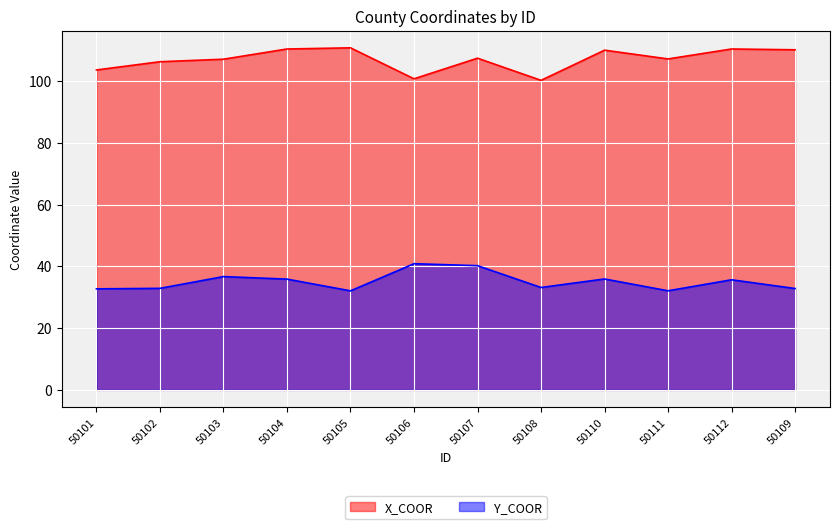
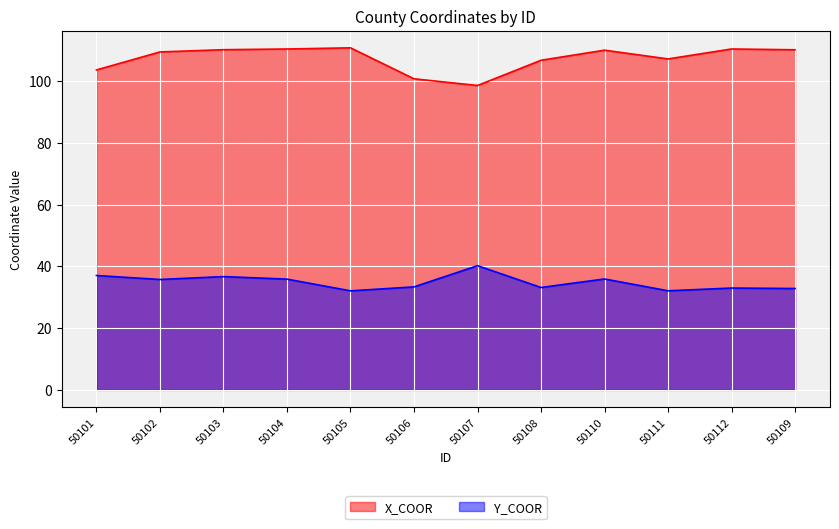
Y_COOR, 50101: 33 -> 37
X_COOR, 50102: 106 -> 109
Y_COOR, 50102: 33 -> 36
X_COOR, 50103: 107 -> 110
Y_COOR, 50106: 41 -> 33
X_COOR, 50107: 107 -> 99
X_COOR, 50108: 100 -> 107
Y_COOR, 50112: 36 -> 33
